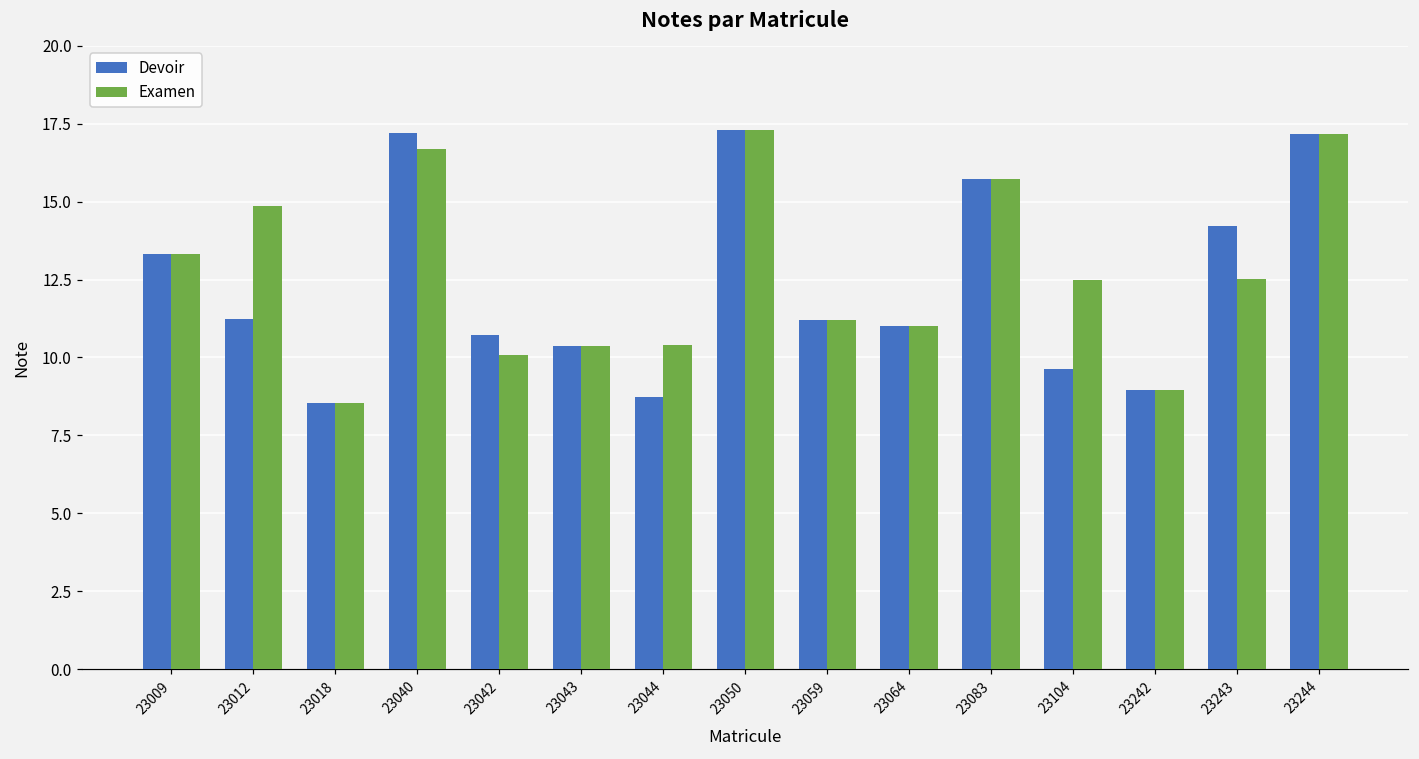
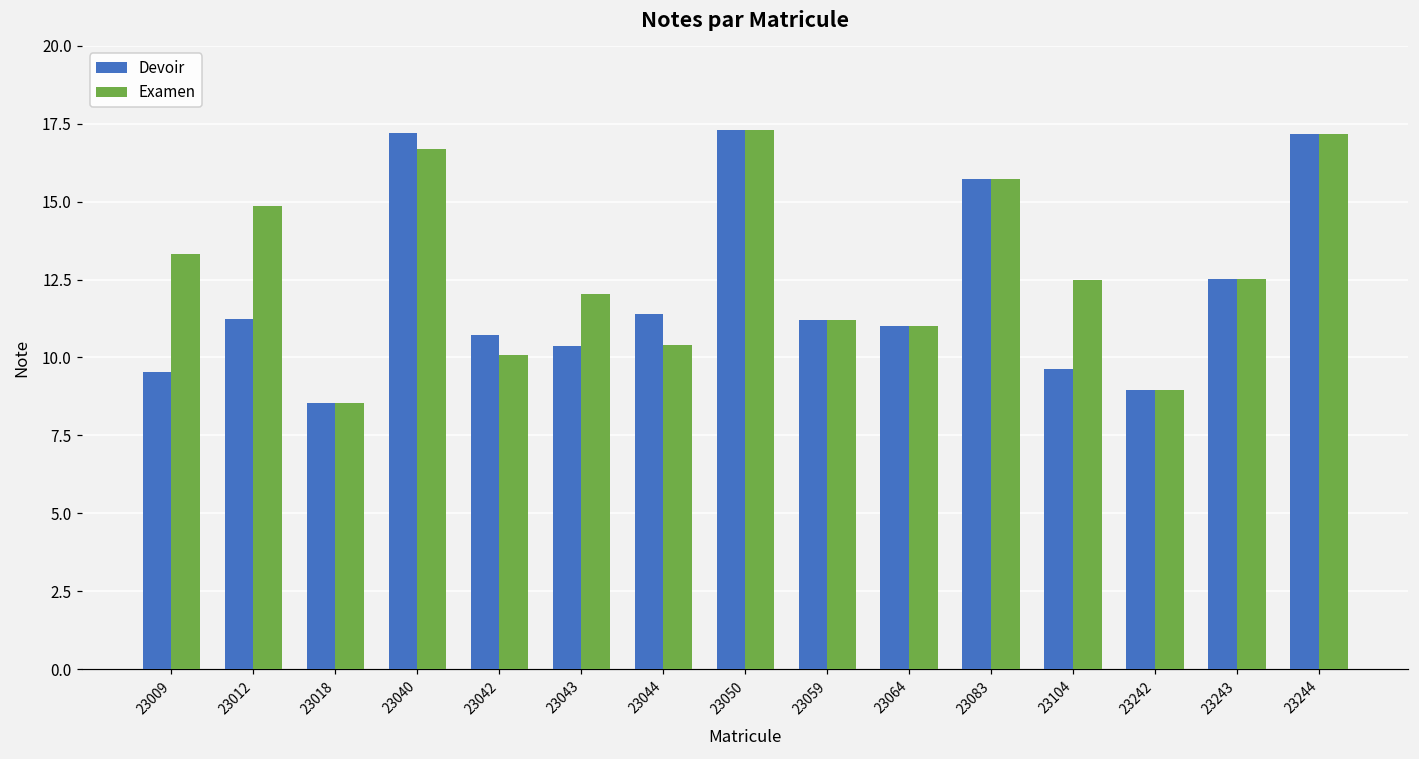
Devoir, 23009: 13.3 -> 9.5
Examen, 23043: 10.4 -> 12.0
Devoir, 23044: 8.7 -> 11.4
Devoir, 23243: 14.2 -> 12.5
